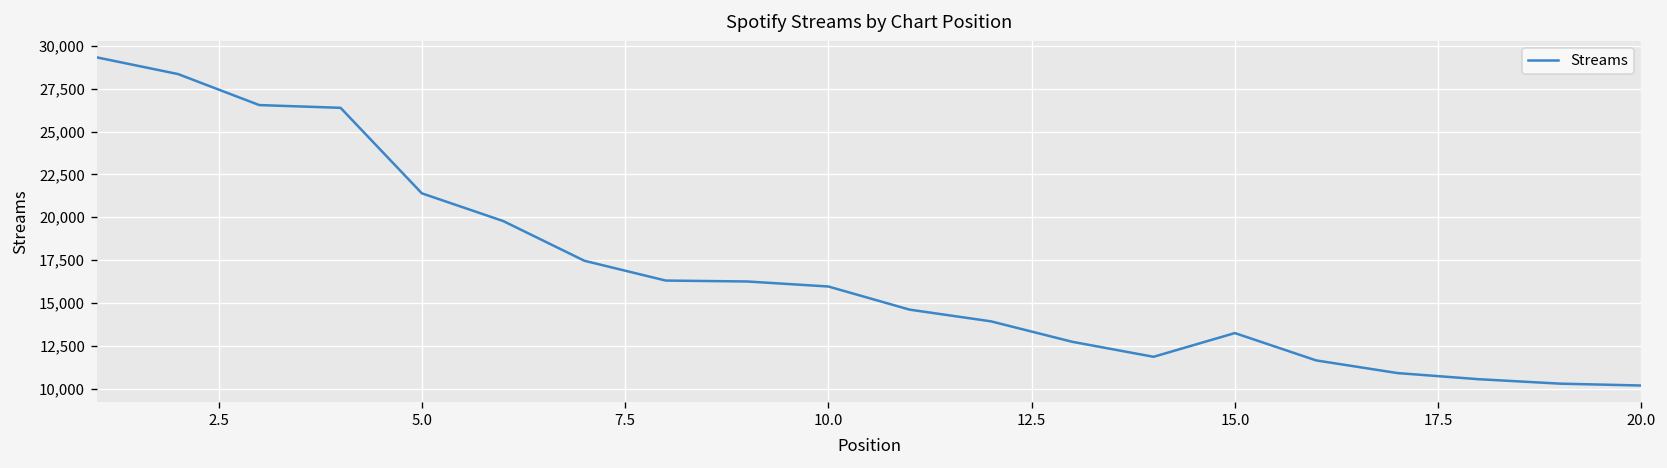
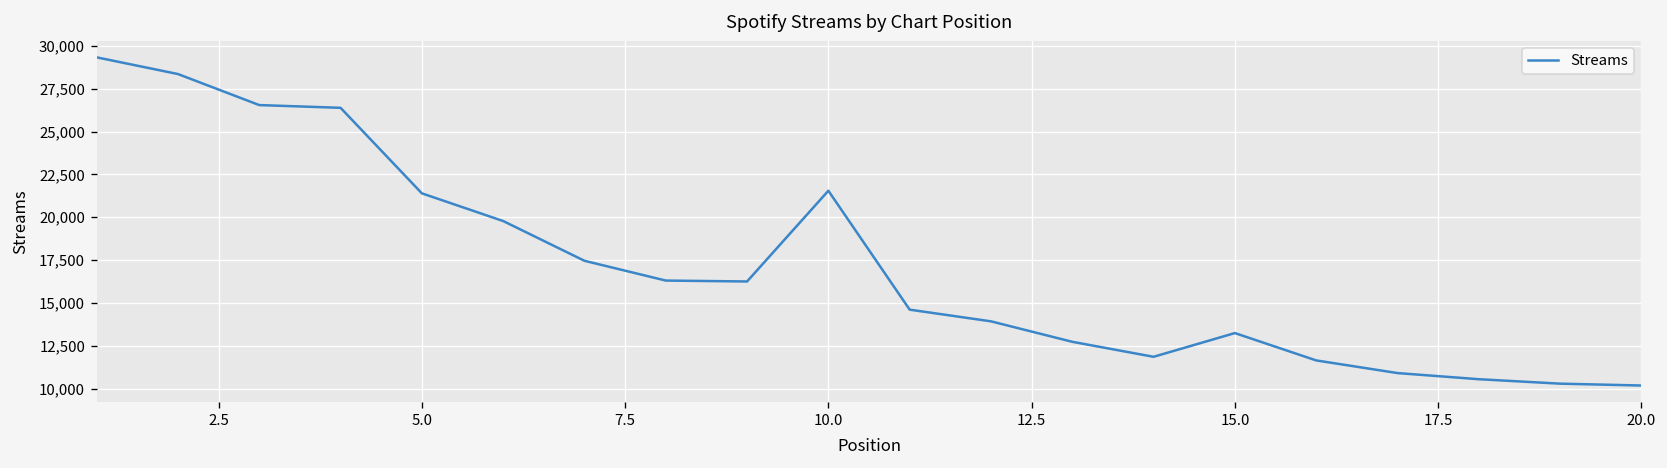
10.0: 16,000 -> 21,500
